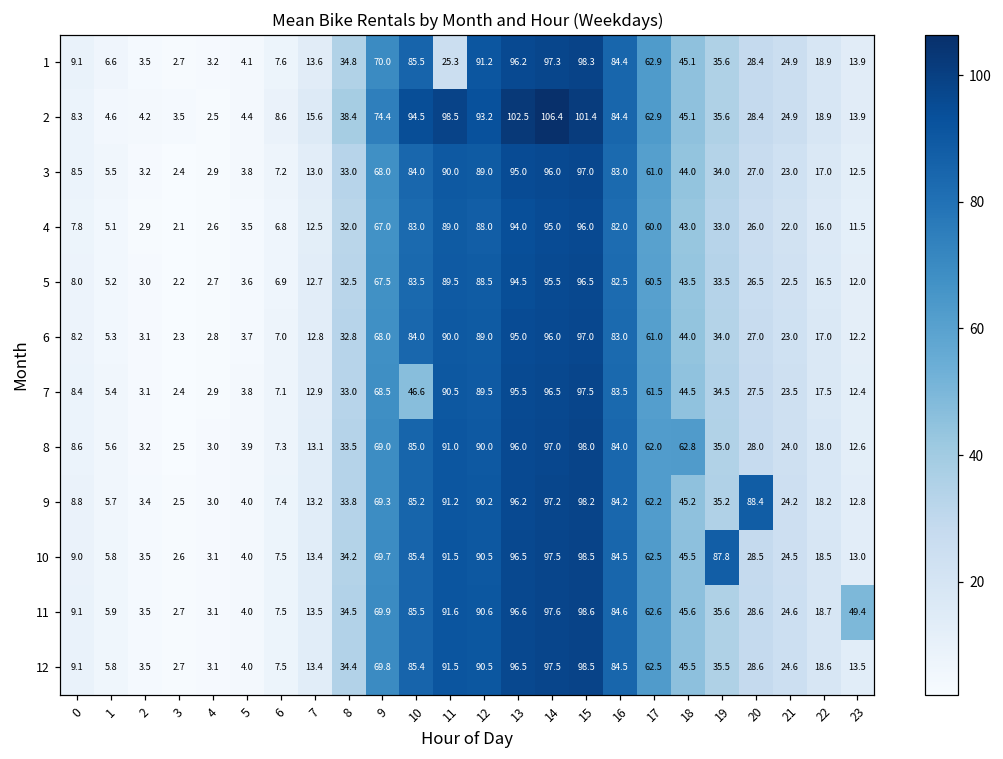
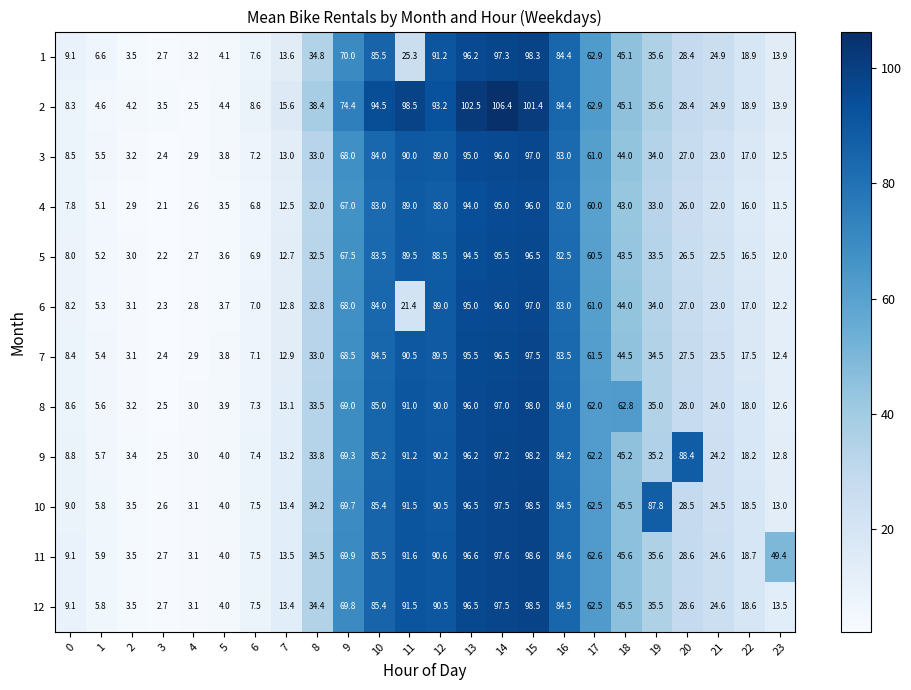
6, 11: 90.0 -> 21.4
7, 10: 46.6 -> 84.5
